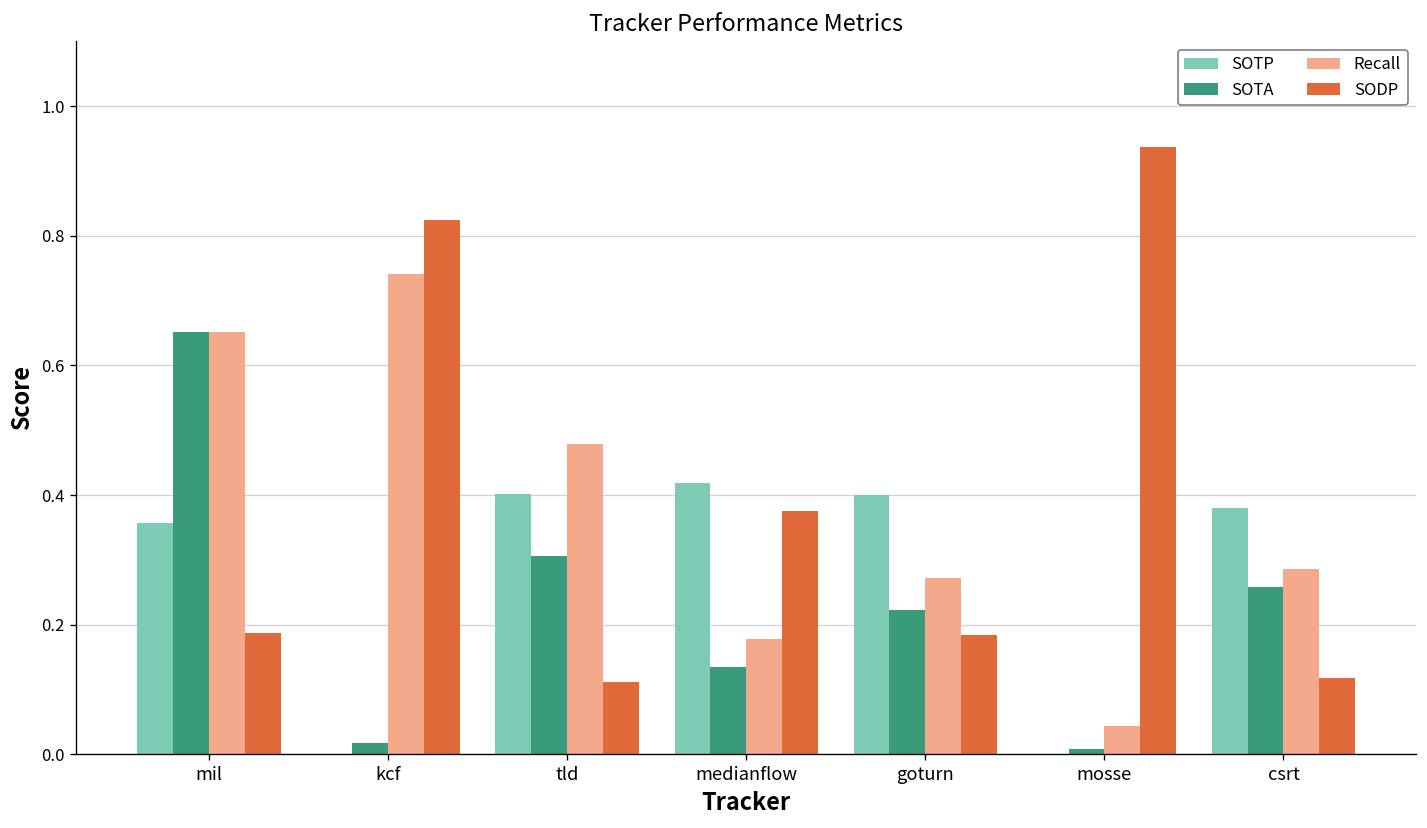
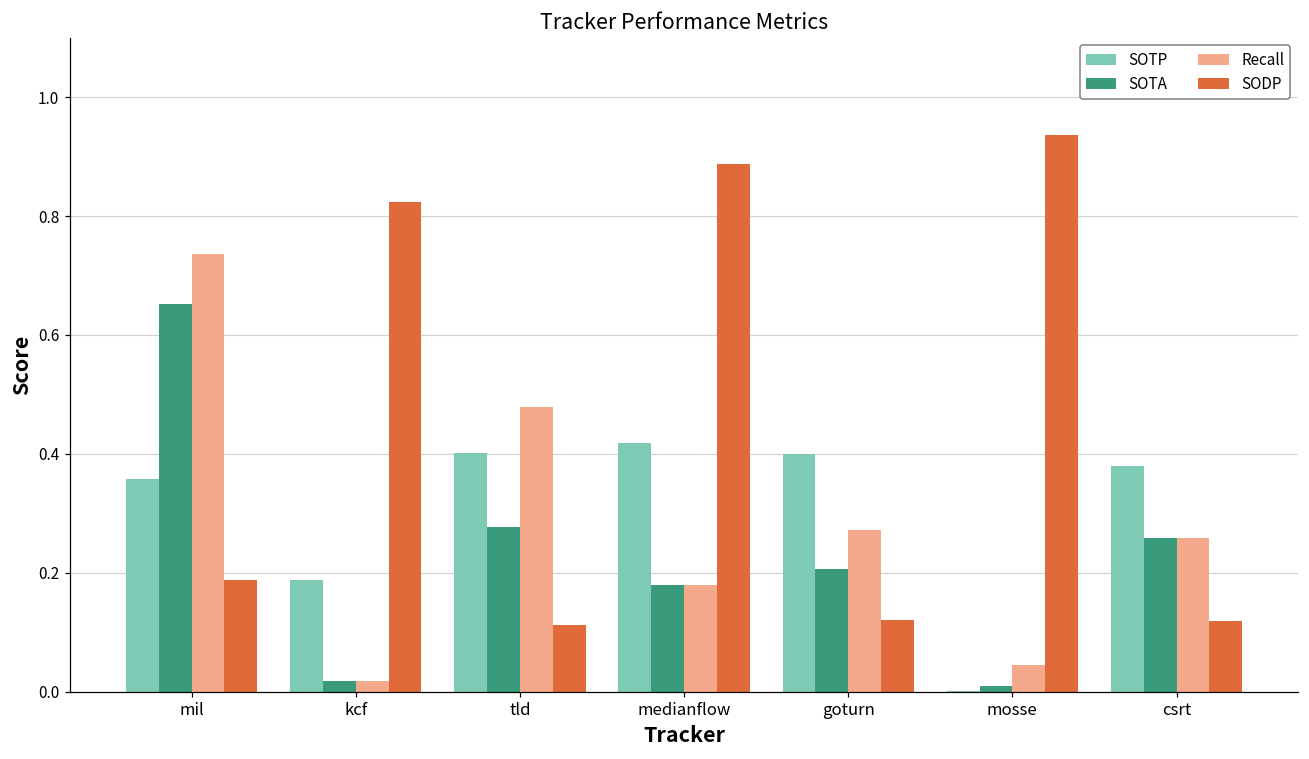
Recall, mil: 0.65 -> 0.74
SOTP, kcf: 0.00 -> 0.19
Recall, kcf: 0.74 -> 0.02
SOTA, tld: 0.31 -> 0.28
SOTA, medianflow: 0.13 -> 0.18
SODP, medianflow: 0.38 -> 0.89
SOTA, goturn: 0.22 -> 0.21
SODP, goturn: 0.18 -> 0.12
Recall, csrt: 0.29 -> 0.26
